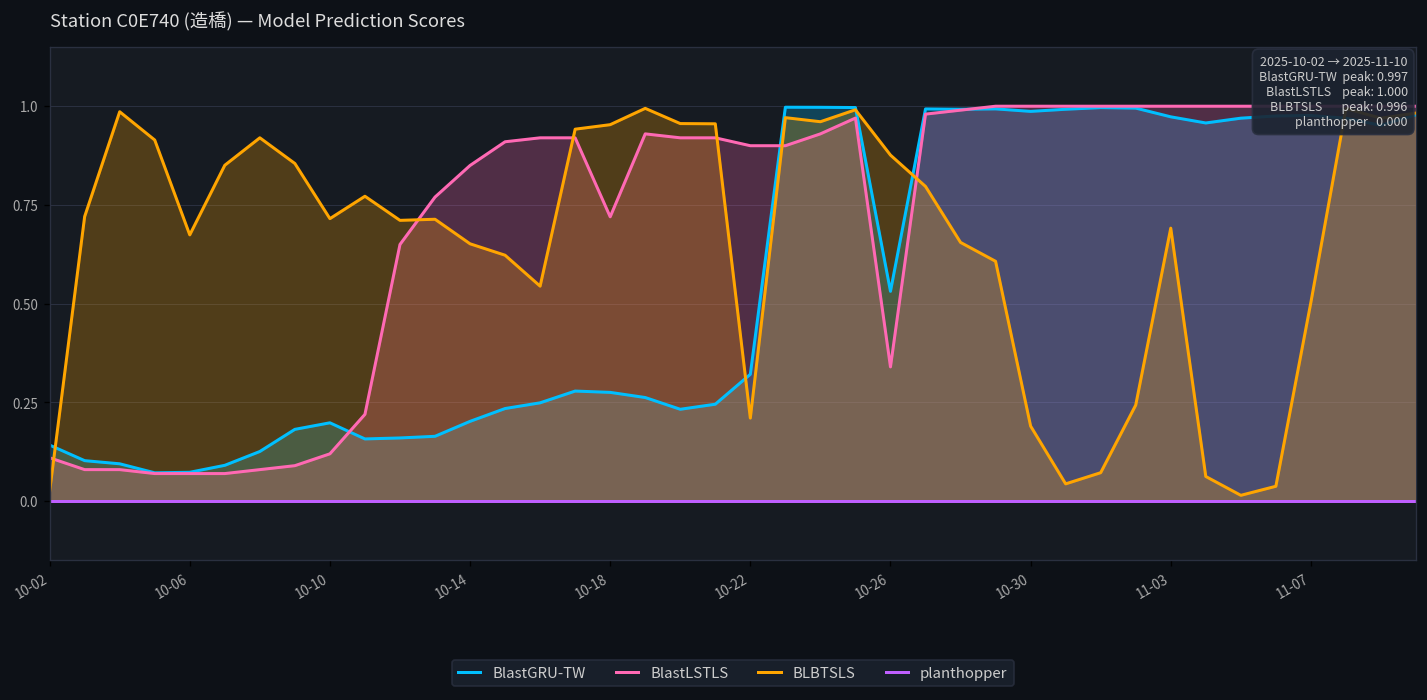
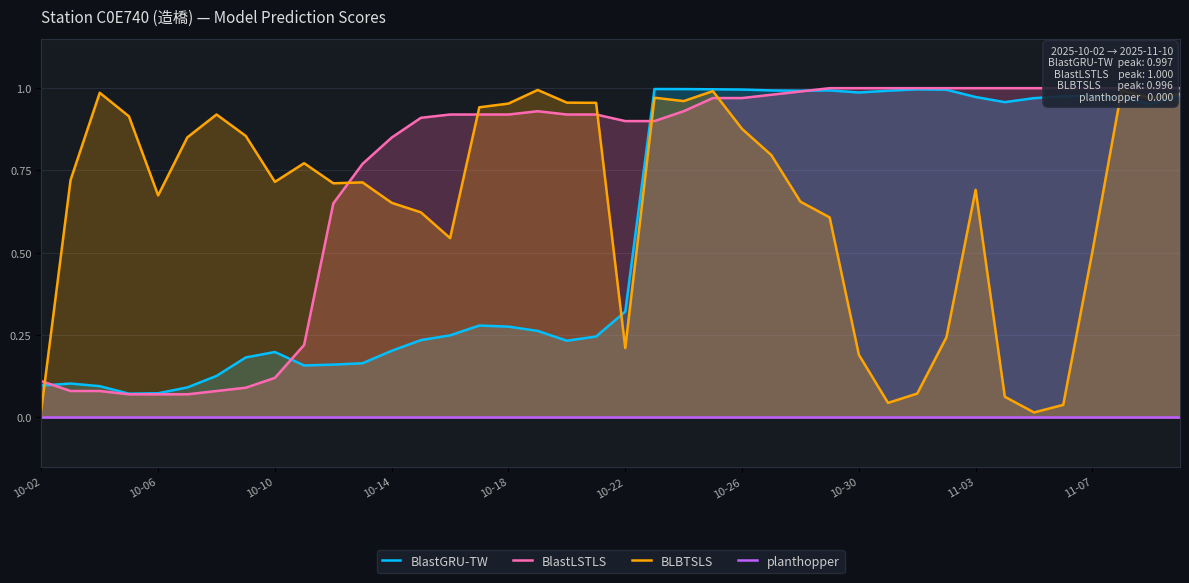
BlastGRU-TW, 10-02: 0.14 -> 0.10
BlastLSTLS, 10-18: 0.72 -> 0.92
BlastGRU-TW, 10-26: 0.53 -> 1.00
BlastLSTLS, 10-26: 0.34 -> 0.97
